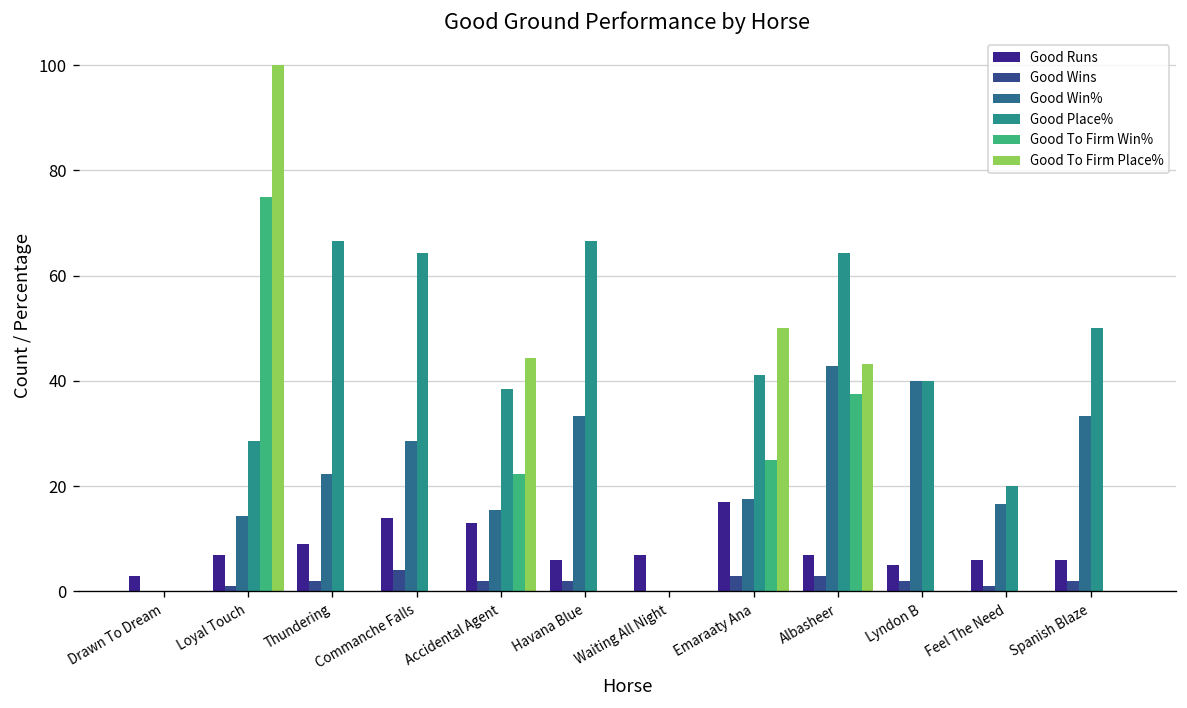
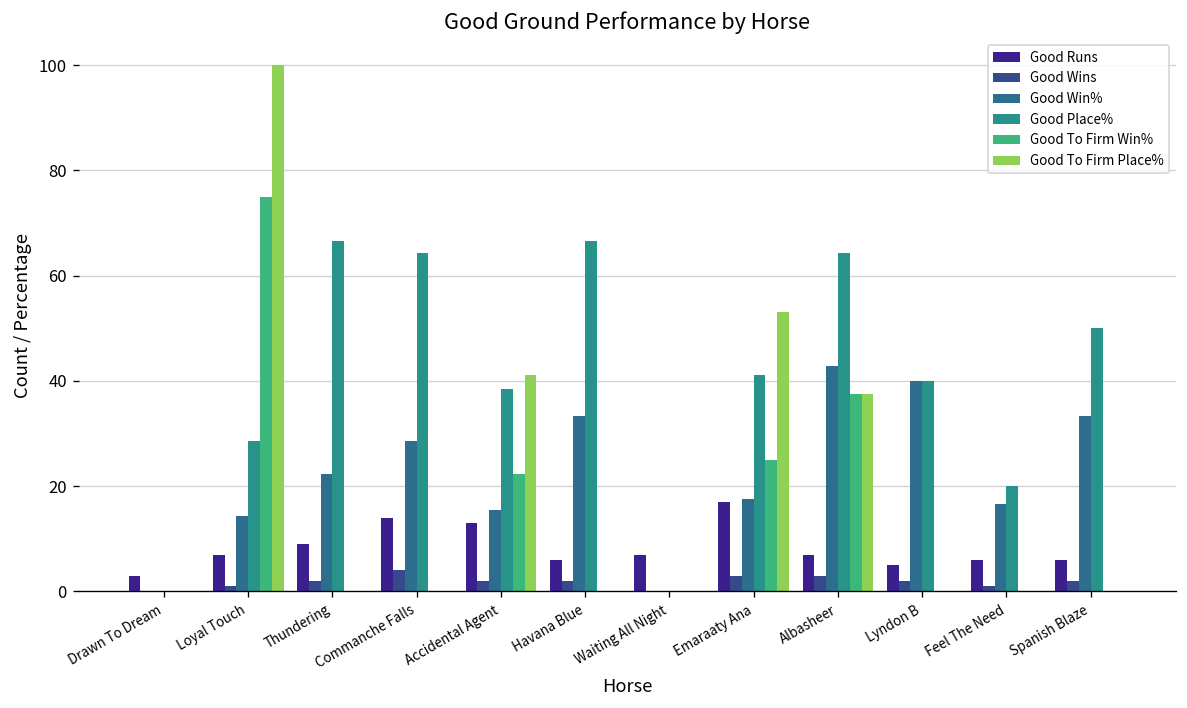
Good To Firm Place%, Accidental Agent: 44 -> 41
Good To Firm Place%, Emaraaty Ana: 50 -> 53
Good To Firm Place%, Albasheer: 43 -> 38
